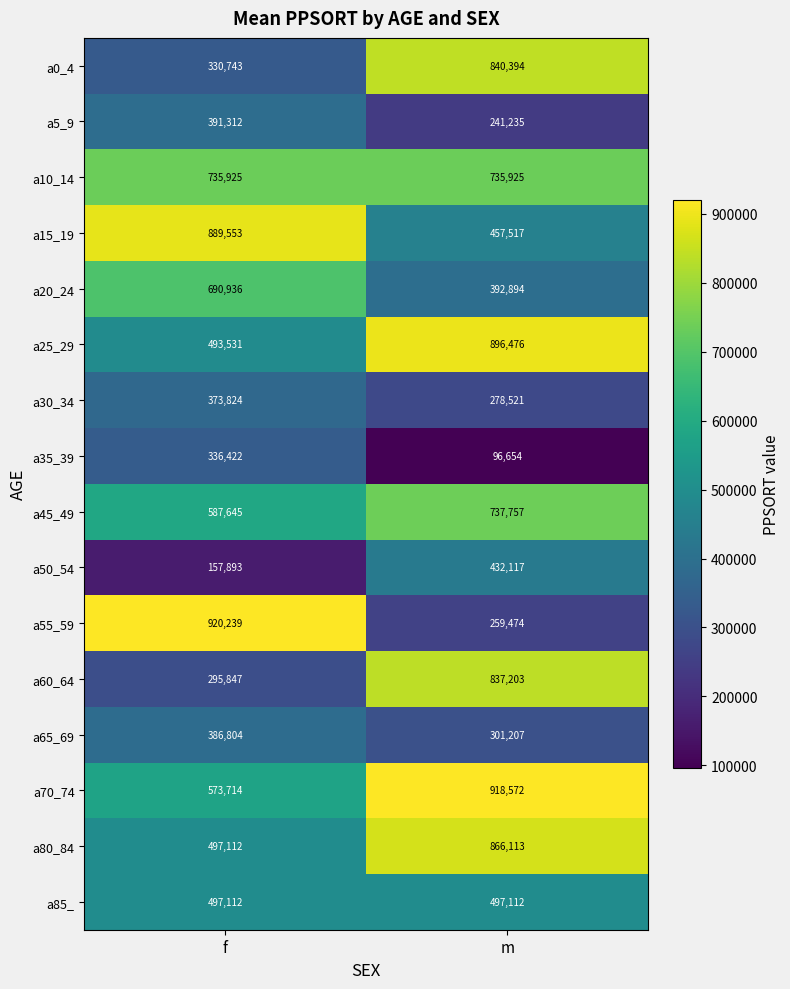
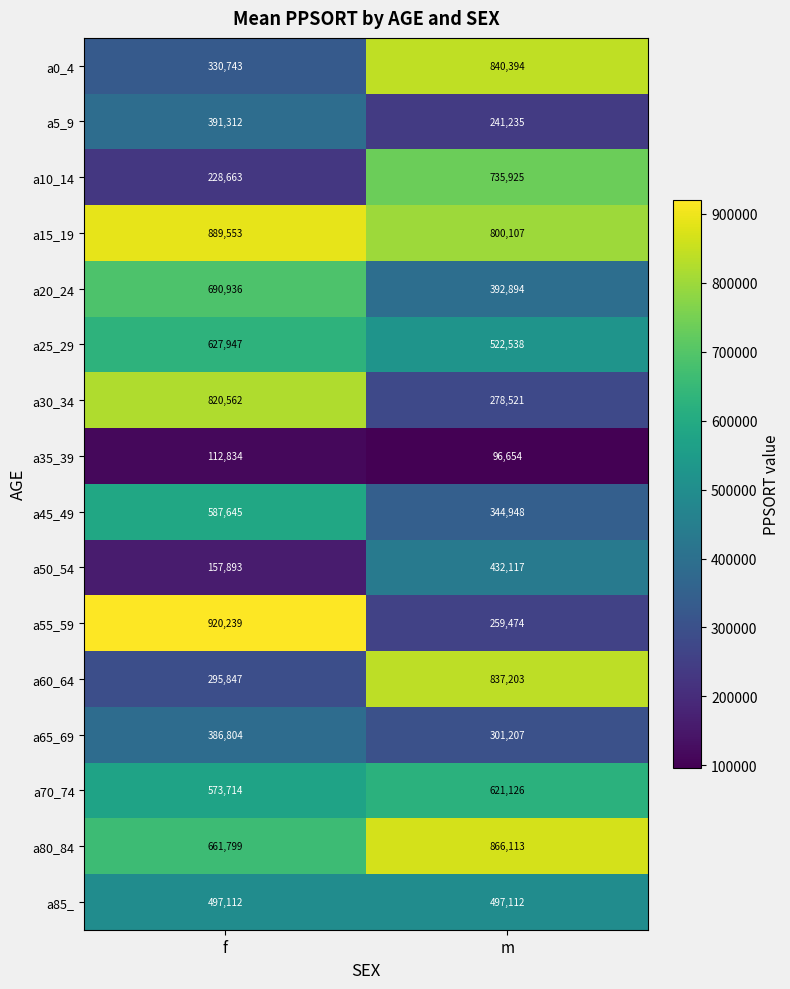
a10_14, f: 735,925 -> 228,663
a15_19, m: 457,517 -> 800,107
a25_29, f: 493,531 -> 627,947
a25_29, m: 896,476 -> 522,538
a30_34, f: 373,824 -> 820,562
a35_39, f: 336,422 -> 112,834
a45_49, m: 737,757 -> 344,948
a70_74, m: 918,572 -> 621,126
a80_84, f: 497,112 -> 661,799
